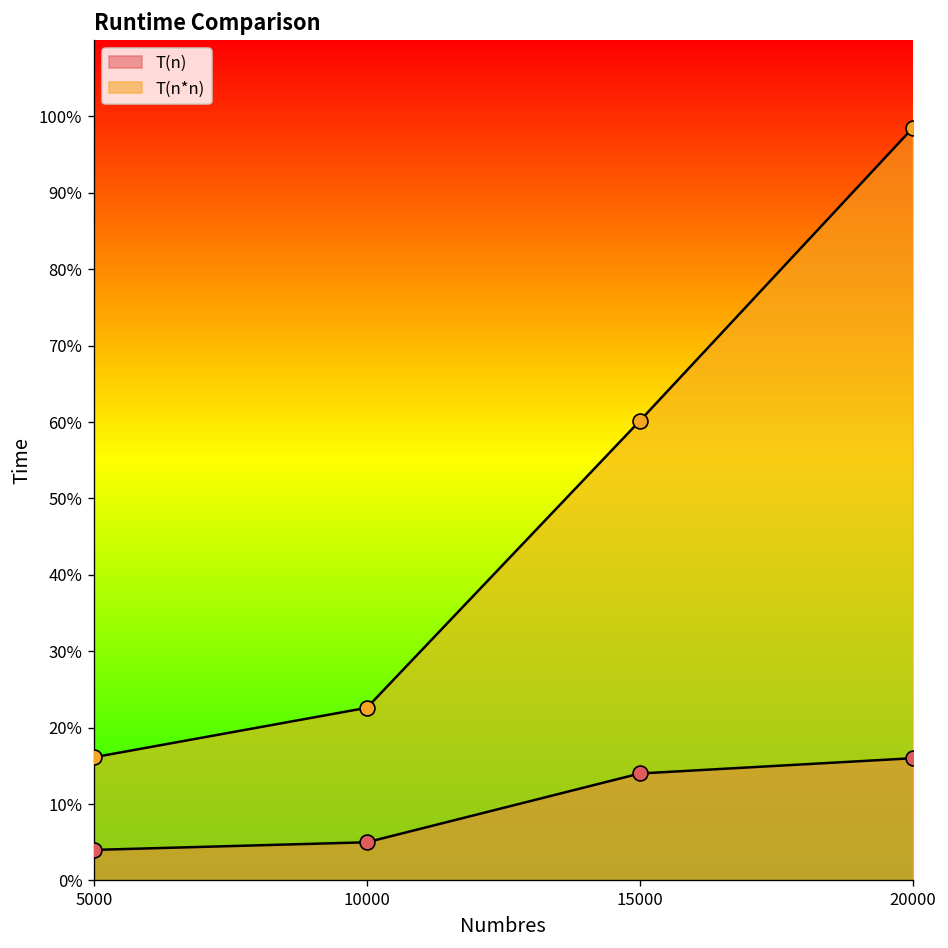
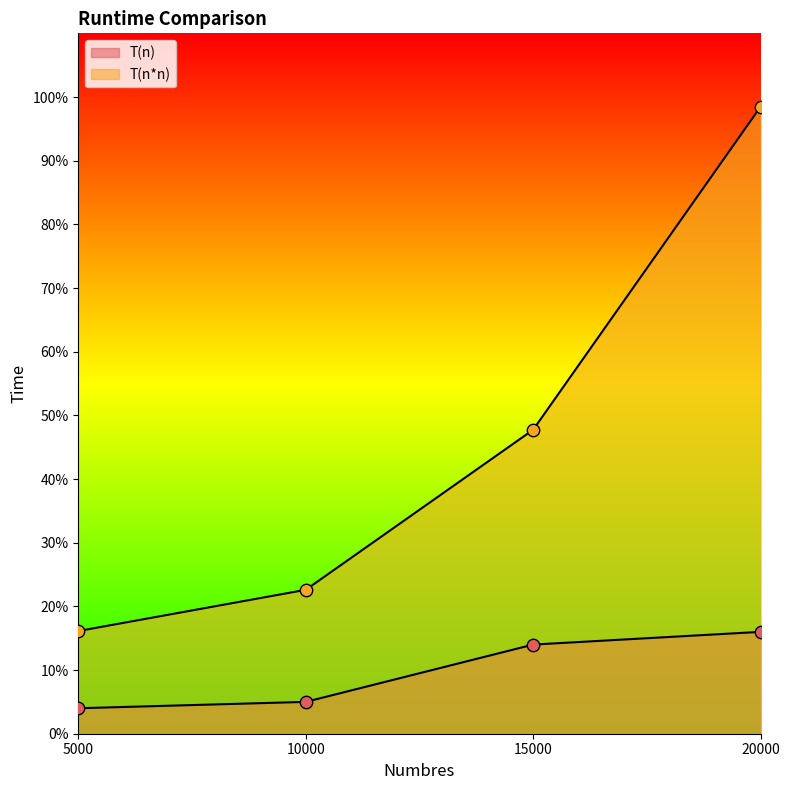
T(n*n), 15000: 60% -> 48%
